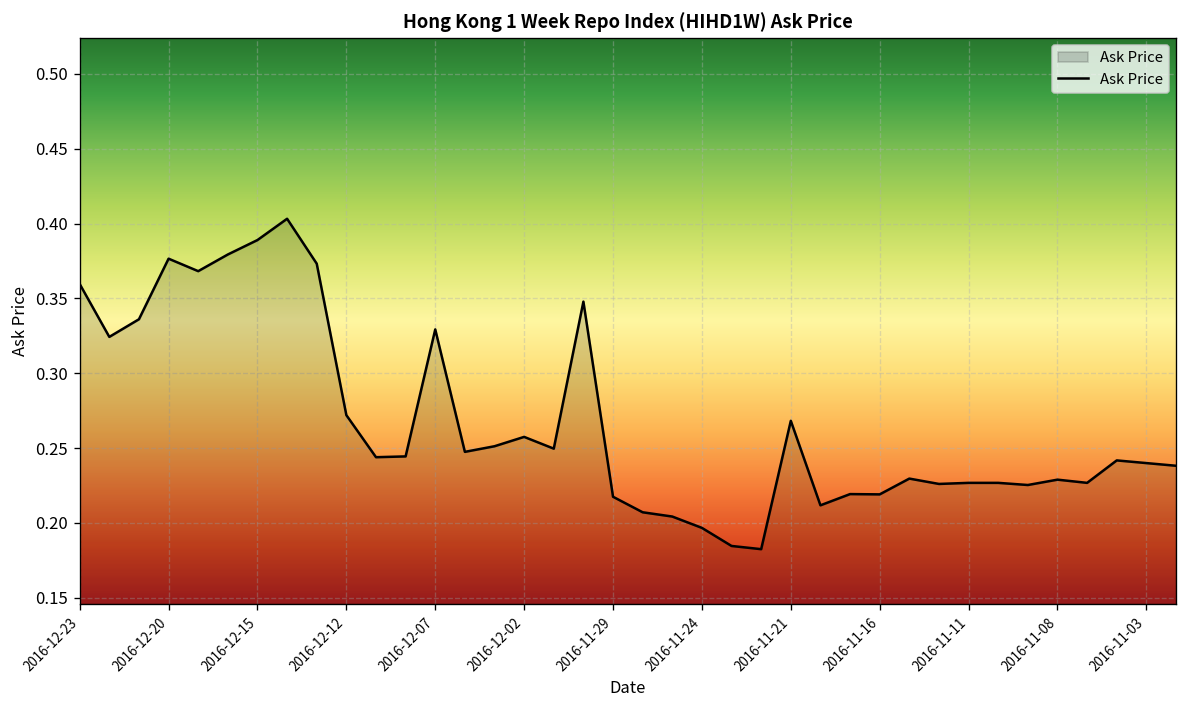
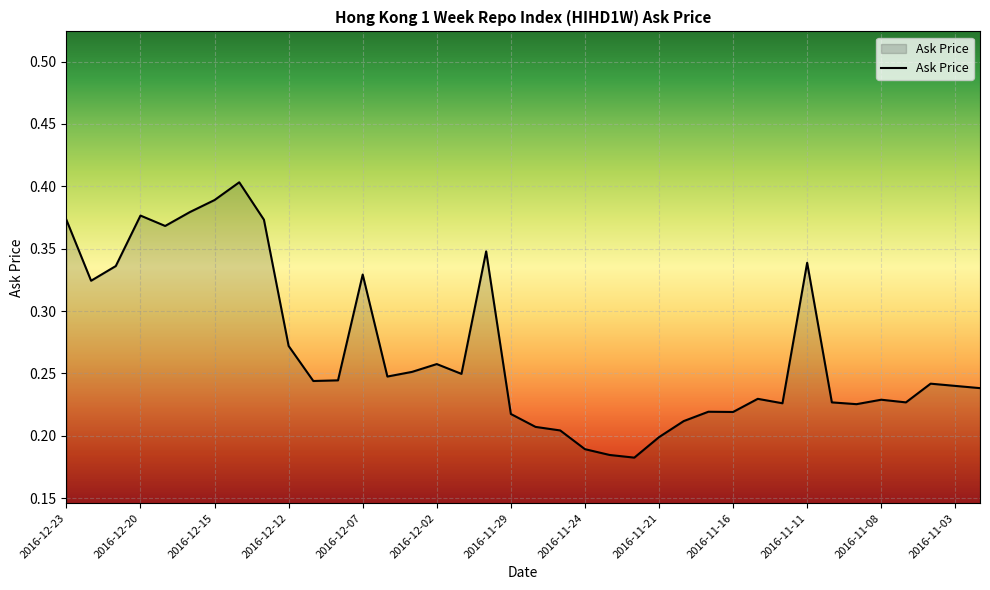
2016-12-23: 0.360 -> 0.373
2016-11-24: 0.197 -> 0.189
2016-11-21: 0.268 -> 0.199
2016-11-11: 0.227 -> 0.339
